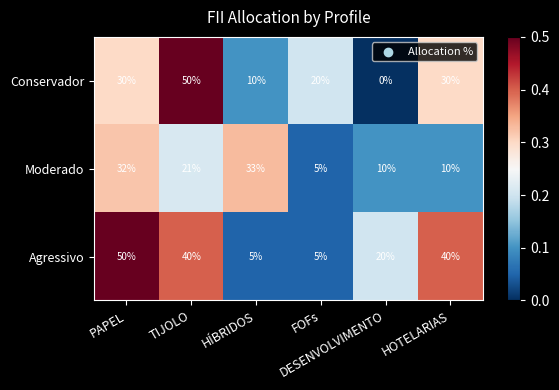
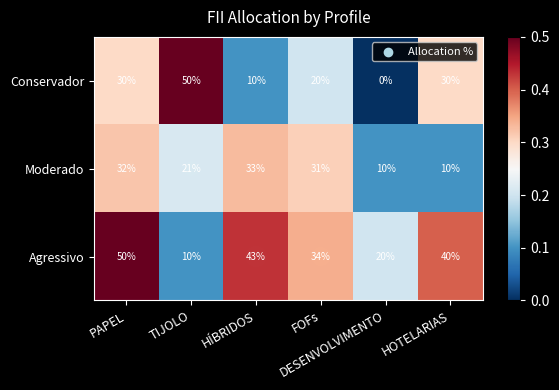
Moderado, FOFs: 5% -> 31%
Agressivo, TIJOLO: 40% -> 10%
Agressivo, HÍBRIDOS: 5% -> 43%
Agressivo, FOFs: 5% -> 34%
